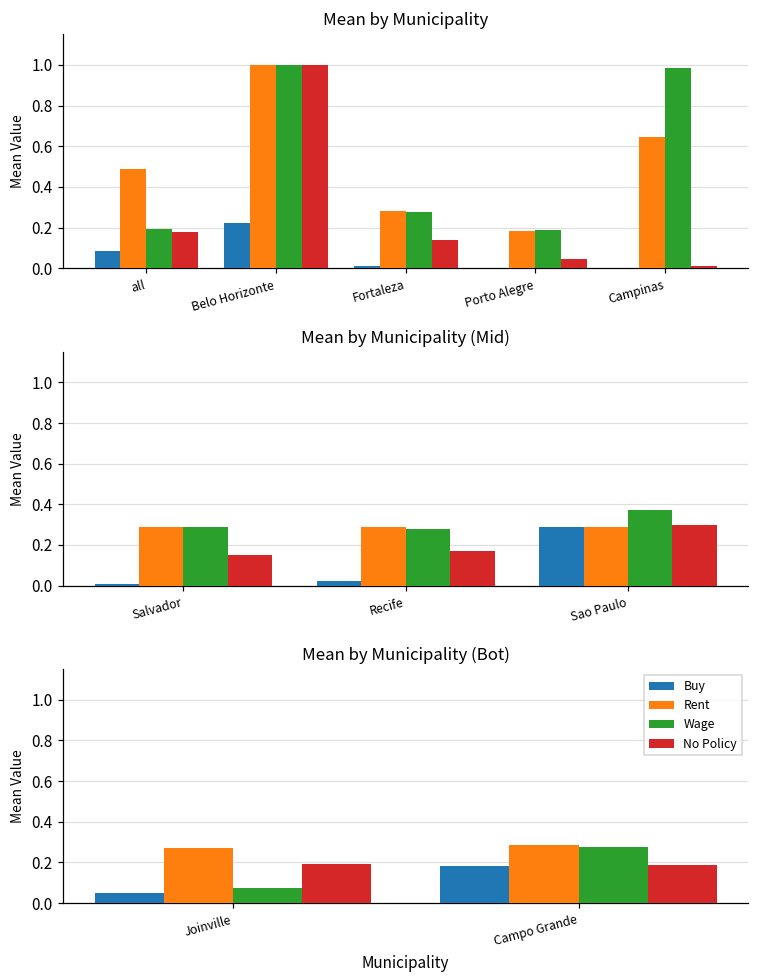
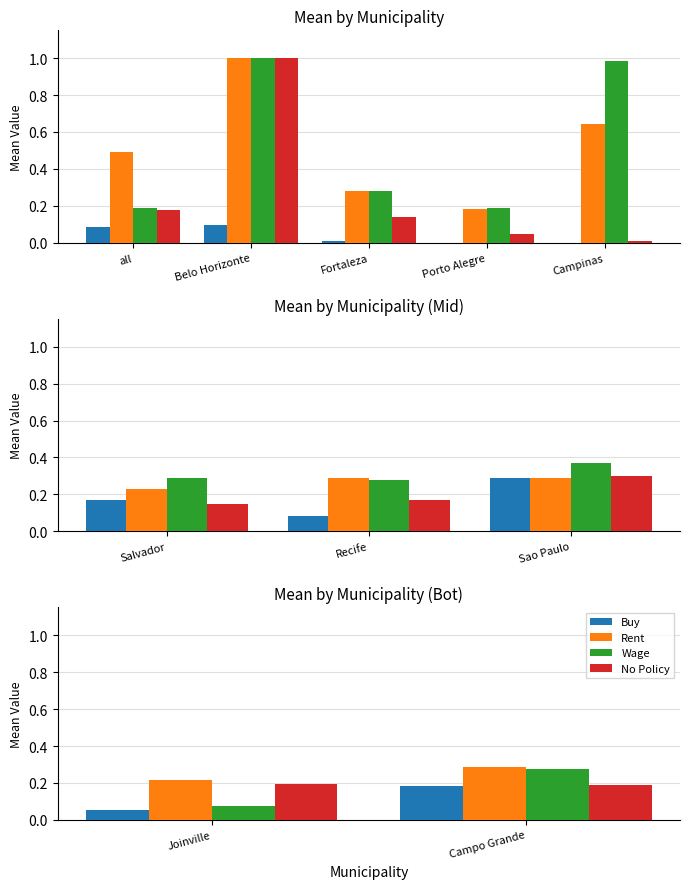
Mean by Municipality, Buy, Belo Horizonte: 0.22 -> 0.09
Mean by Municipality (Mid), Buy, Salvador: 0.01 -> 0.17
Mean by Municipality (Mid), Rent, Salvador: 0.29 -> 0.23
Mean by Municipality (Mid), Buy, Recife: 0.02 -> 0.08
Mean by Municipality (Bot), Rent, Joinville: 0.27 -> 0.22
